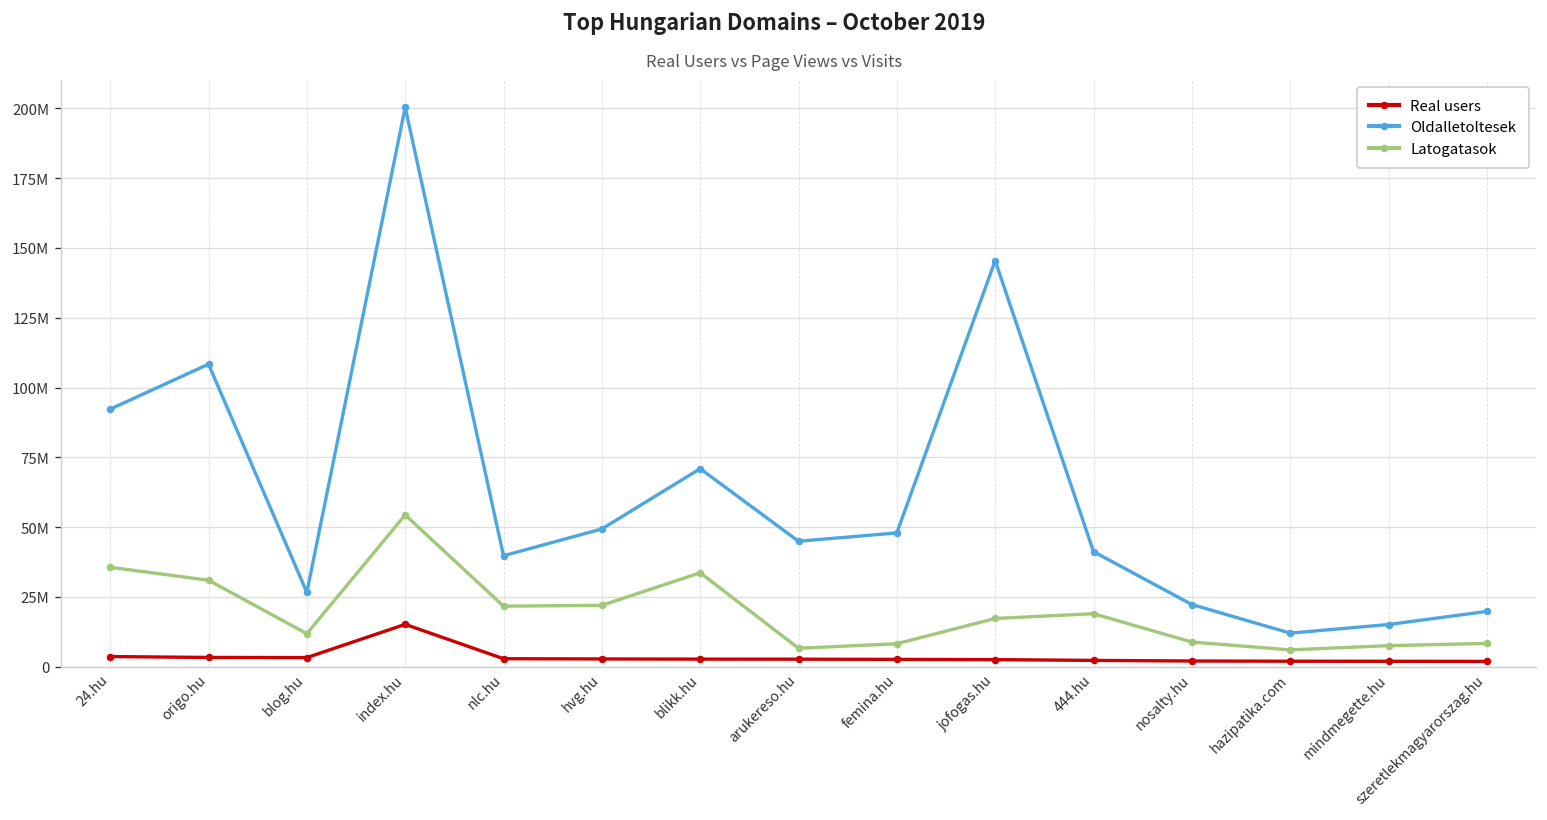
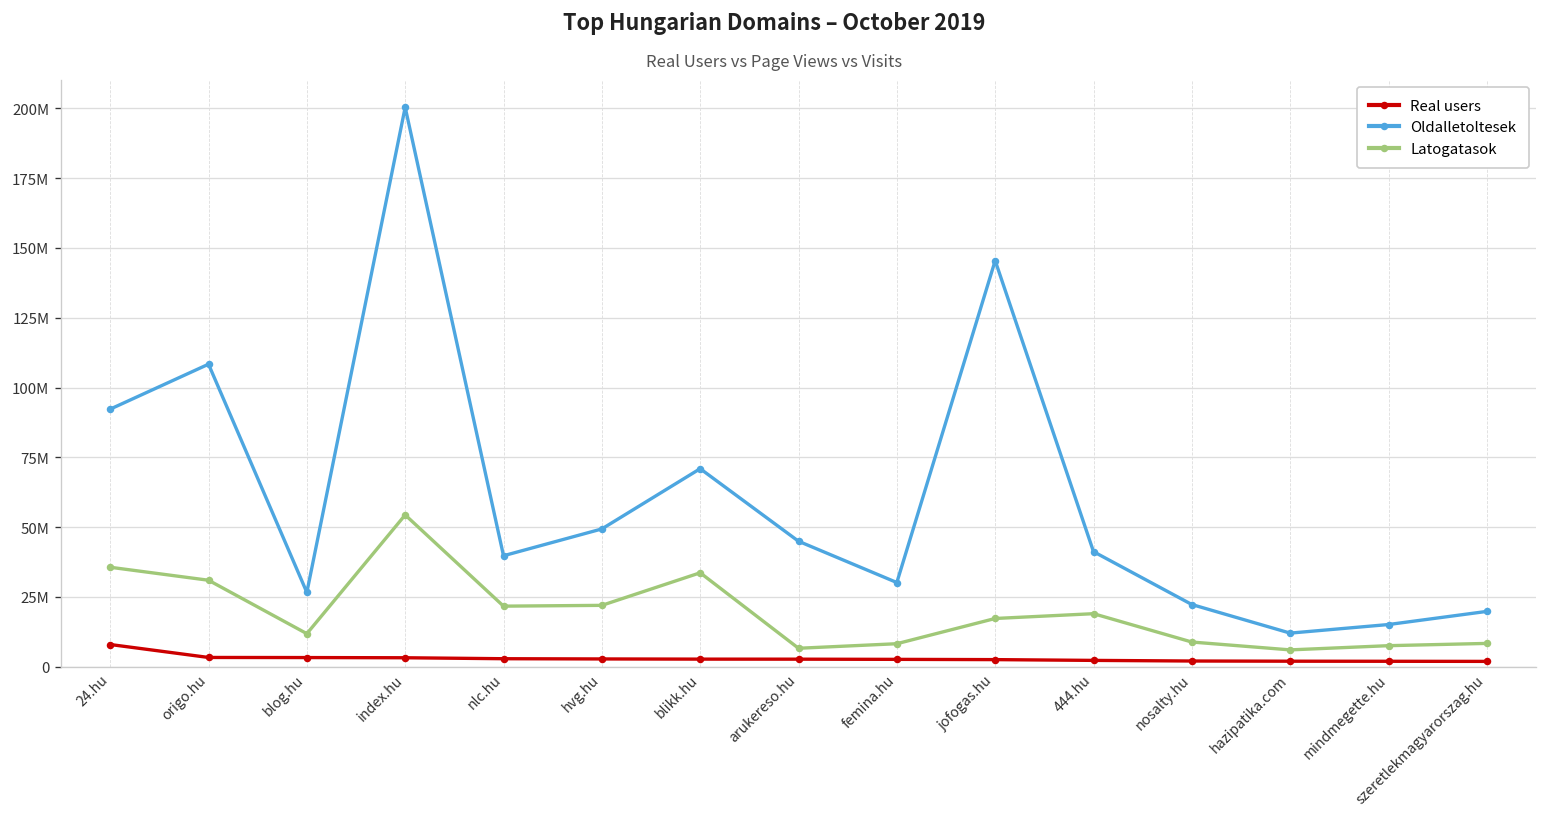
Real users, 24.hu: 4000000 -> 8000000
Real users, index.hu: 15000000 -> 3000000
Oldalletoltesek, femina.hu: 48000000 -> 30000000
